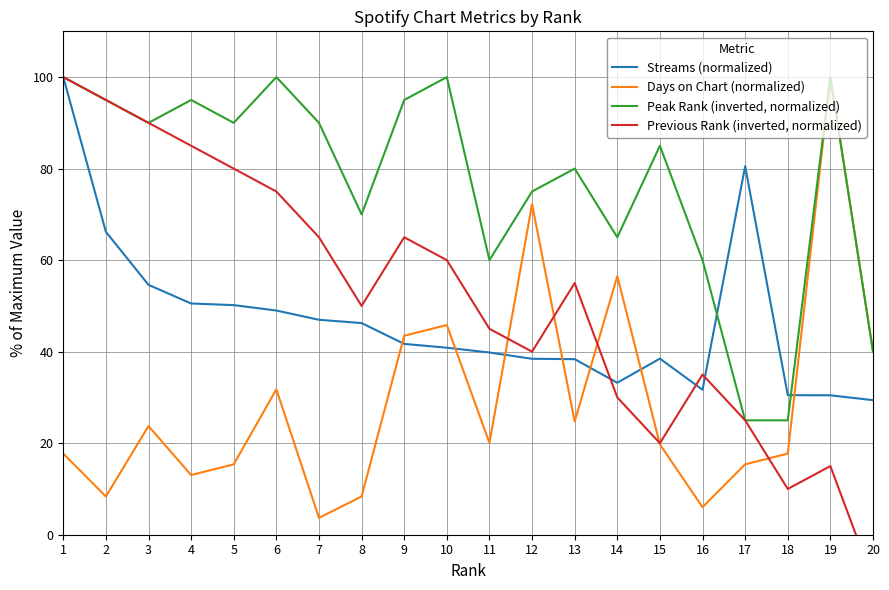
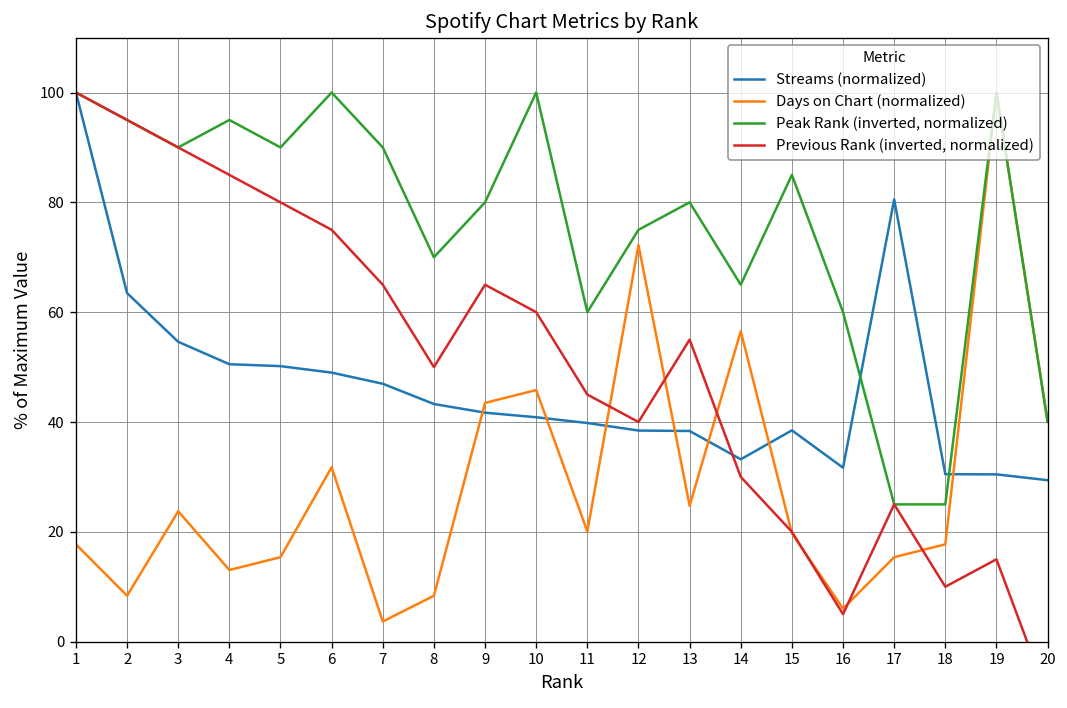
Streams (normalized), 2: 66 -> 63
Streams (normalized), 8: 46 -> 43
Peak Rank (inverted, normalized), 9: 95 -> 80
Previous Rank (inverted, normalized), 16: 35 -> 5
